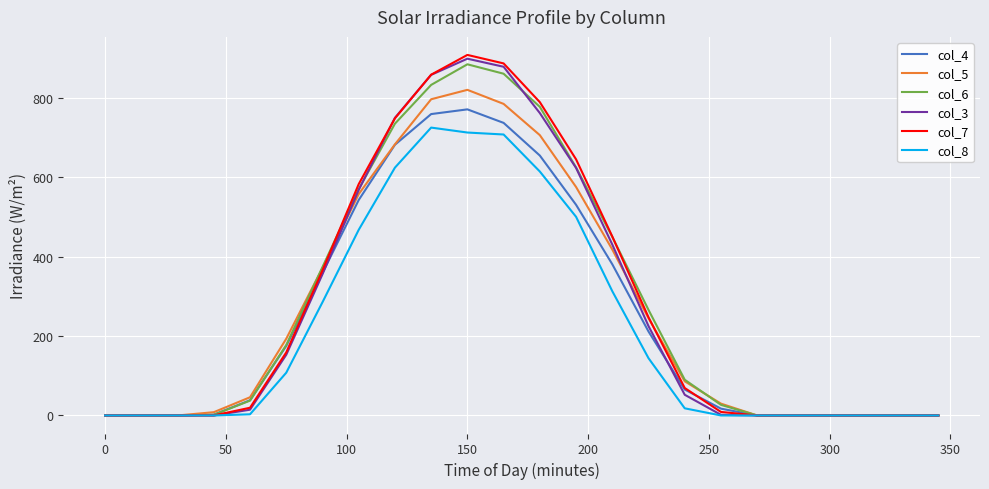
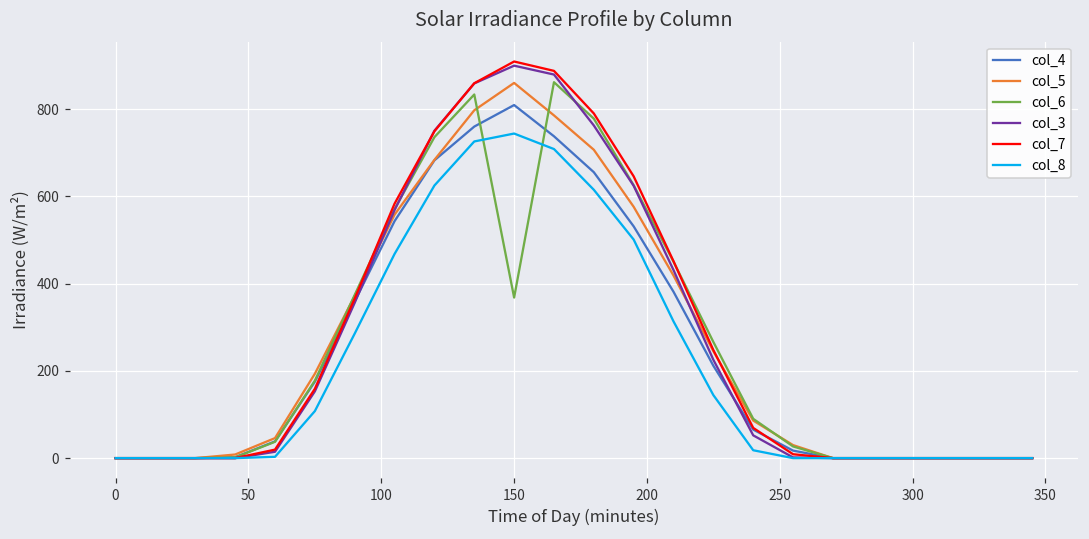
col_4, 150: 770 -> 810
col_5, 150: 820 -> 860
col_6, 150: 890 -> 370
col_8, 150: 710 -> 740
